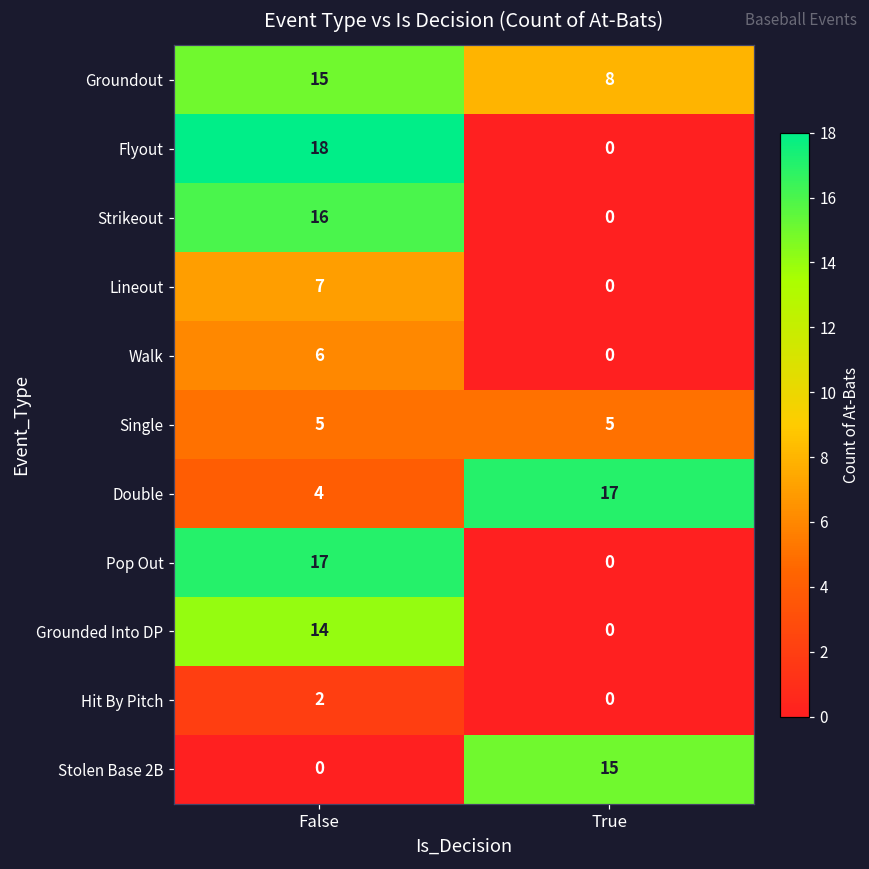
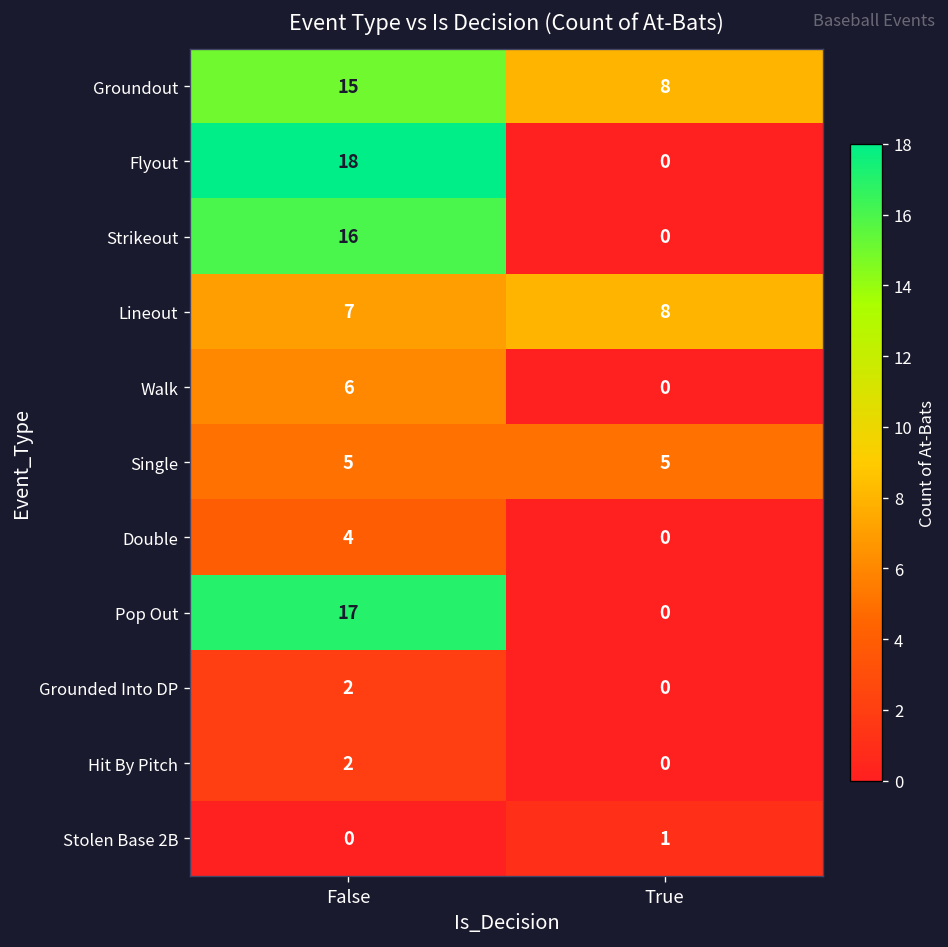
Lineout, True: 0 -> 8
Double, True: 17 -> 0
Grounded Into DP, False: 14 -> 2
Stolen Base 2B, True: 15 -> 1
